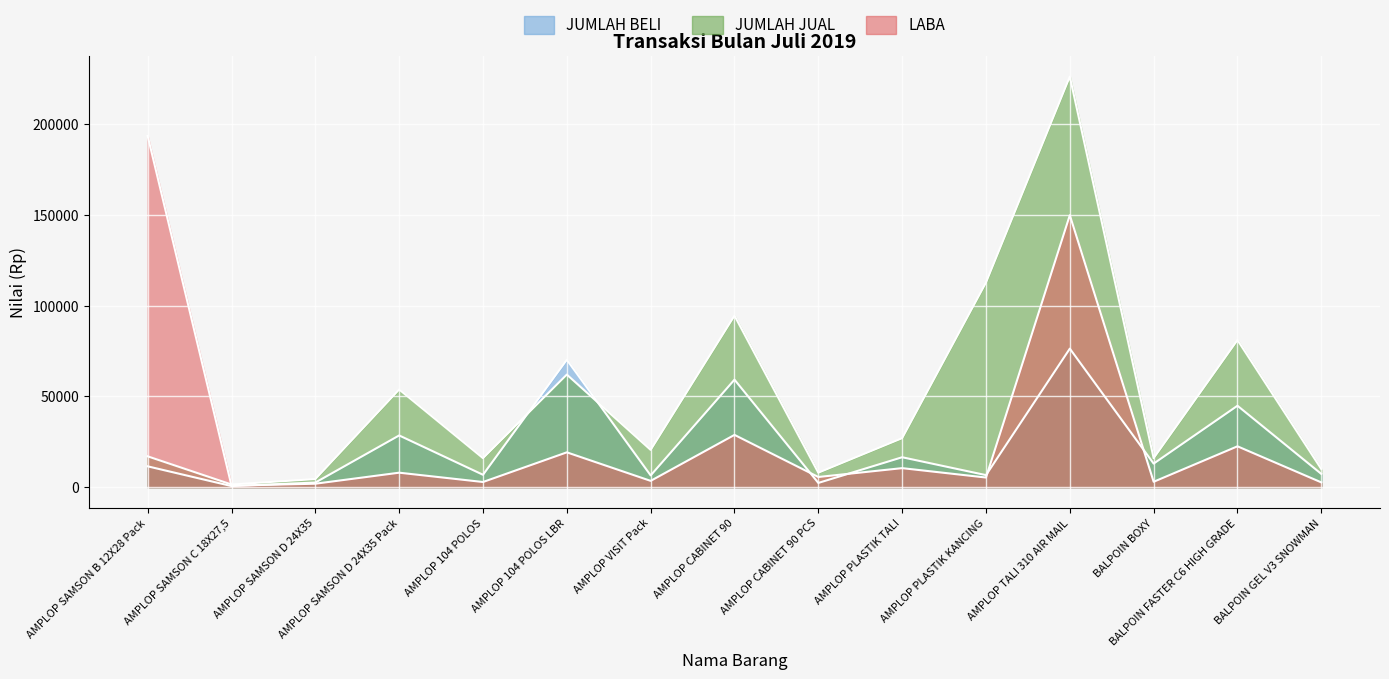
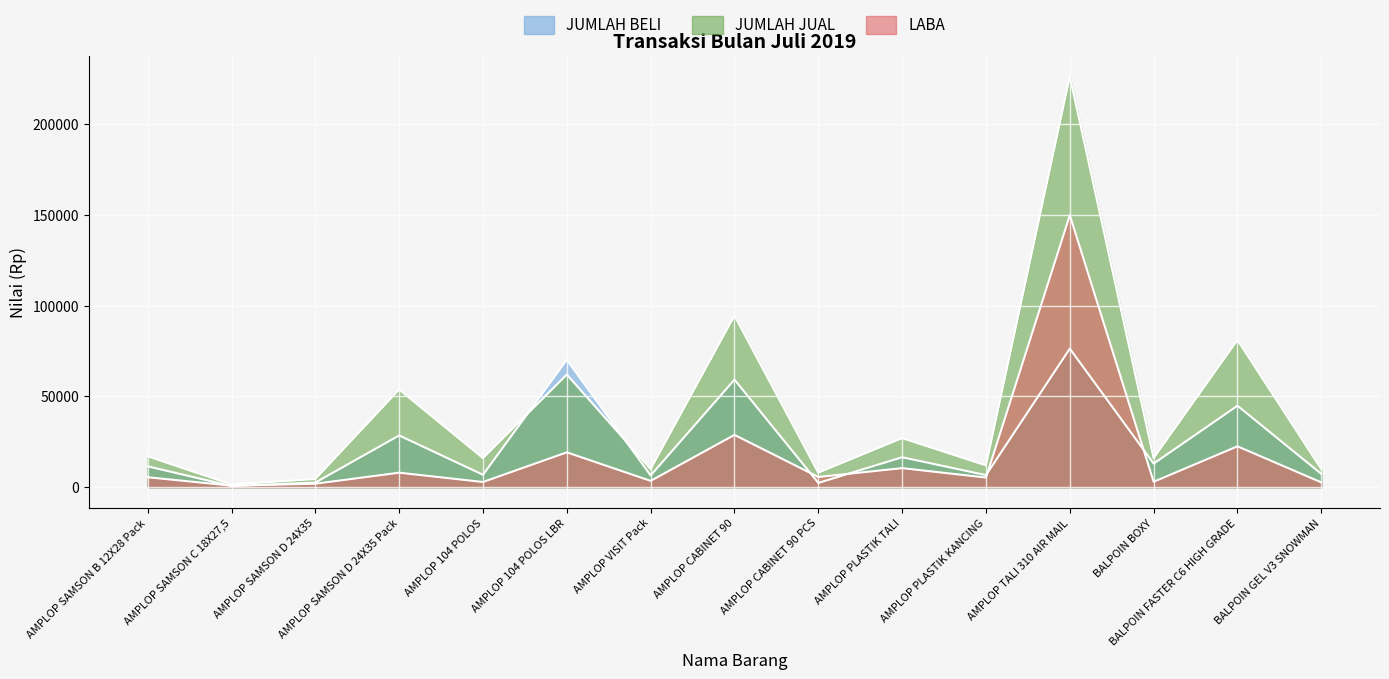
LABA, AMPLOP SAMSON B 12X28 Pack: 193000 -> 6000
JUMLAH JUAL, AMPLOP VISIT Pack: 21000 -> 10000
JUMLAH JUAL, AMPLOP PLASTIK KANCING: 113000 -> 12000
